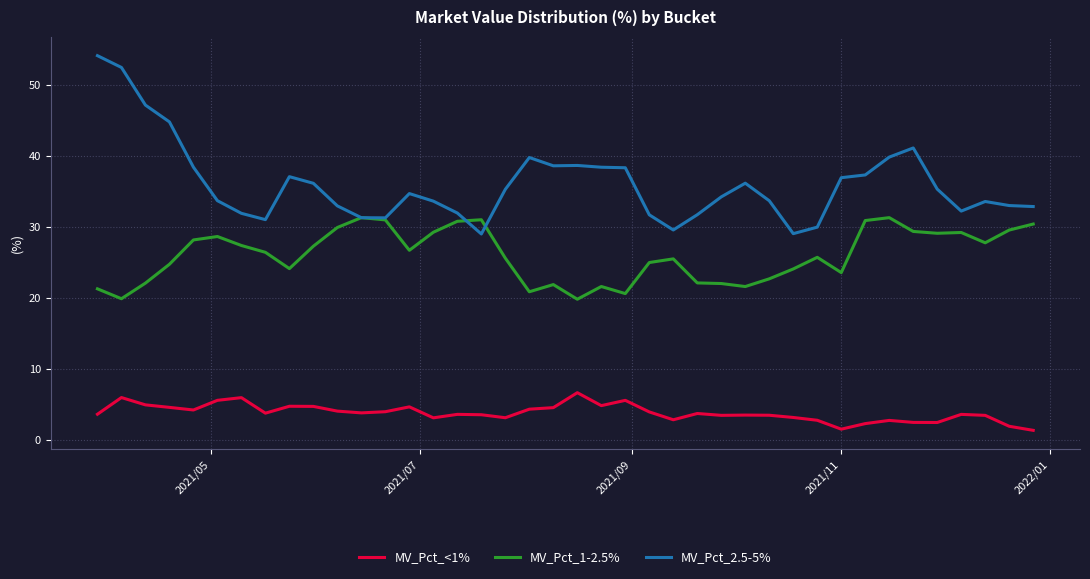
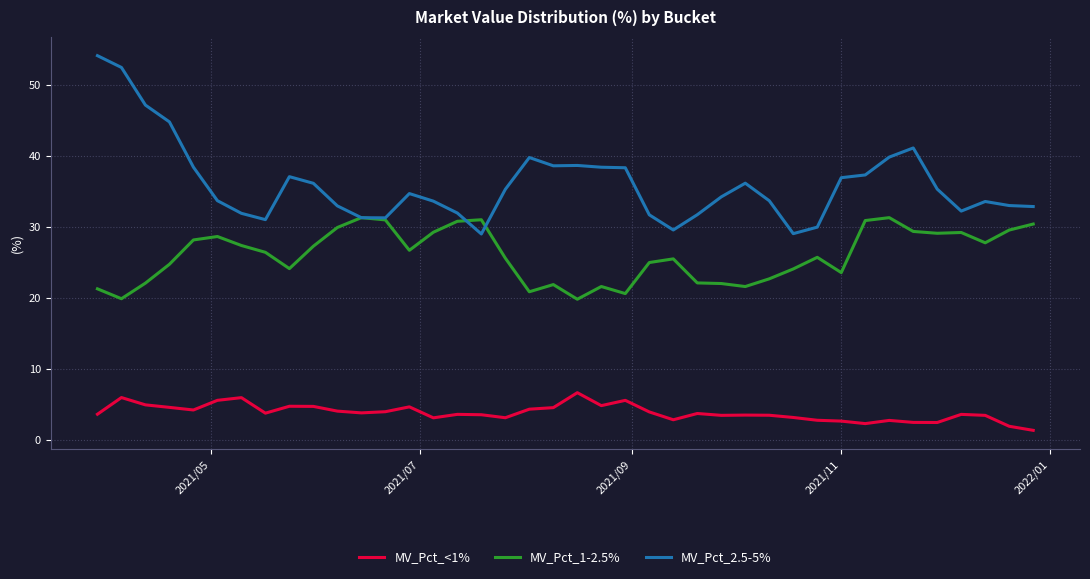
MV_Pct_<1%, 2021/11: 1 -> 3
